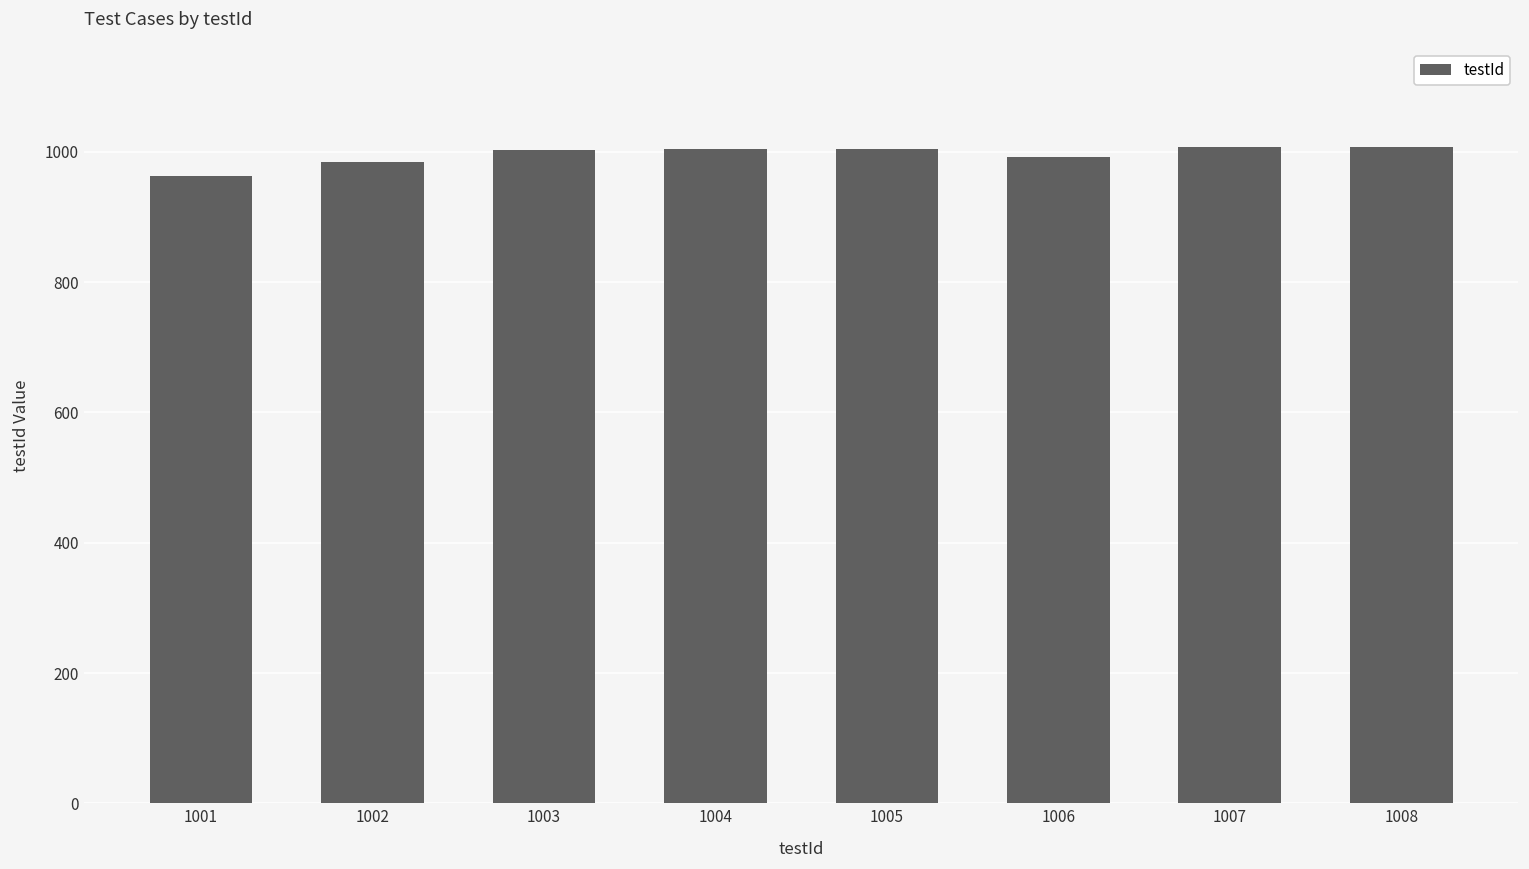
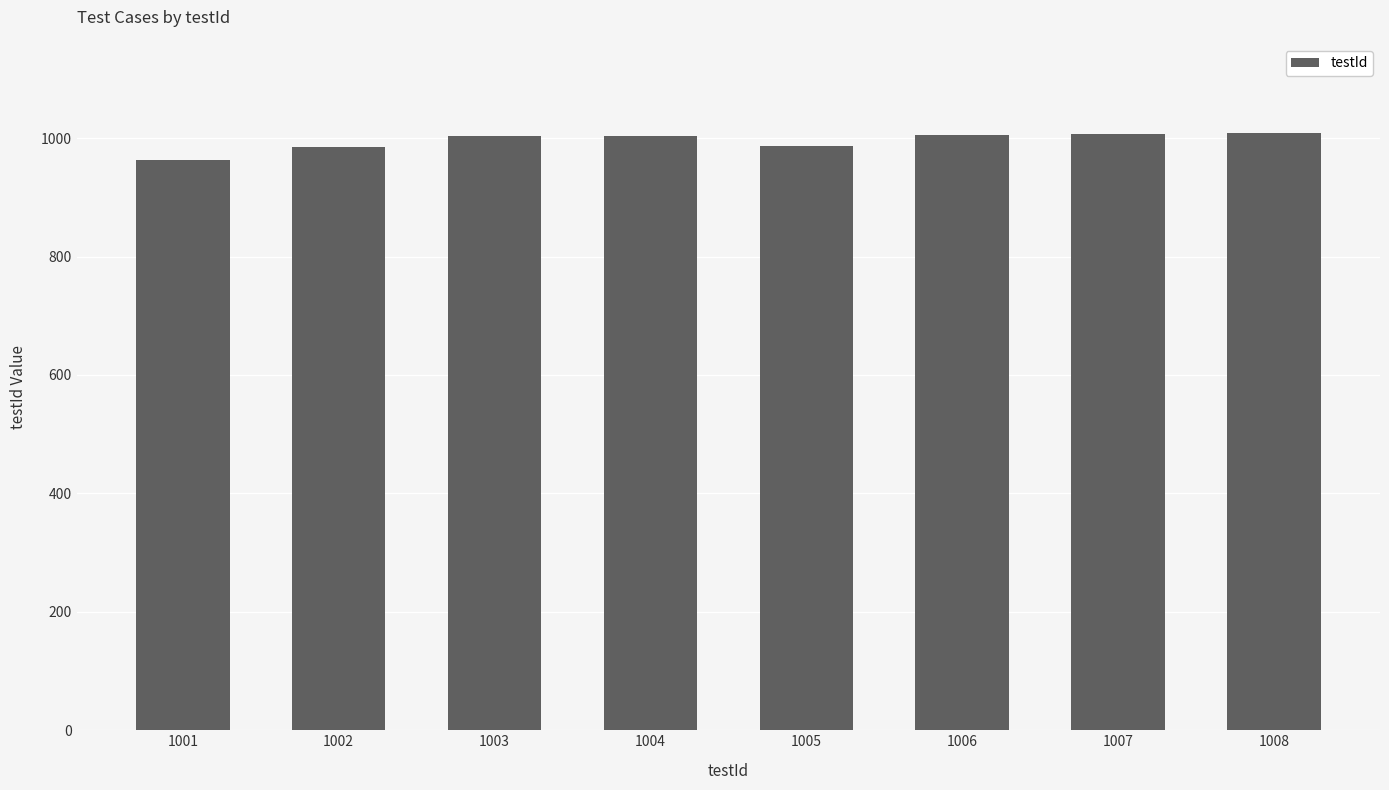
1005: 1010 -> 990
1006: 990 -> 1010
